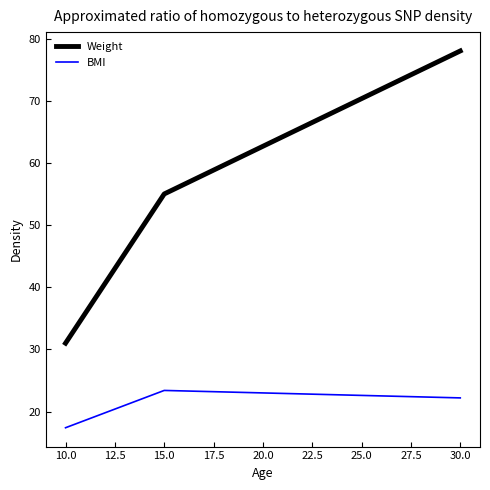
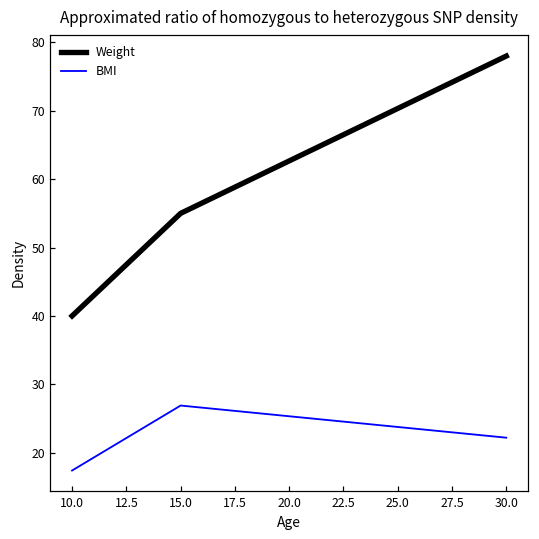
Weight, 10.0: 31 -> 40
BMI, 15.0: 23 -> 27
